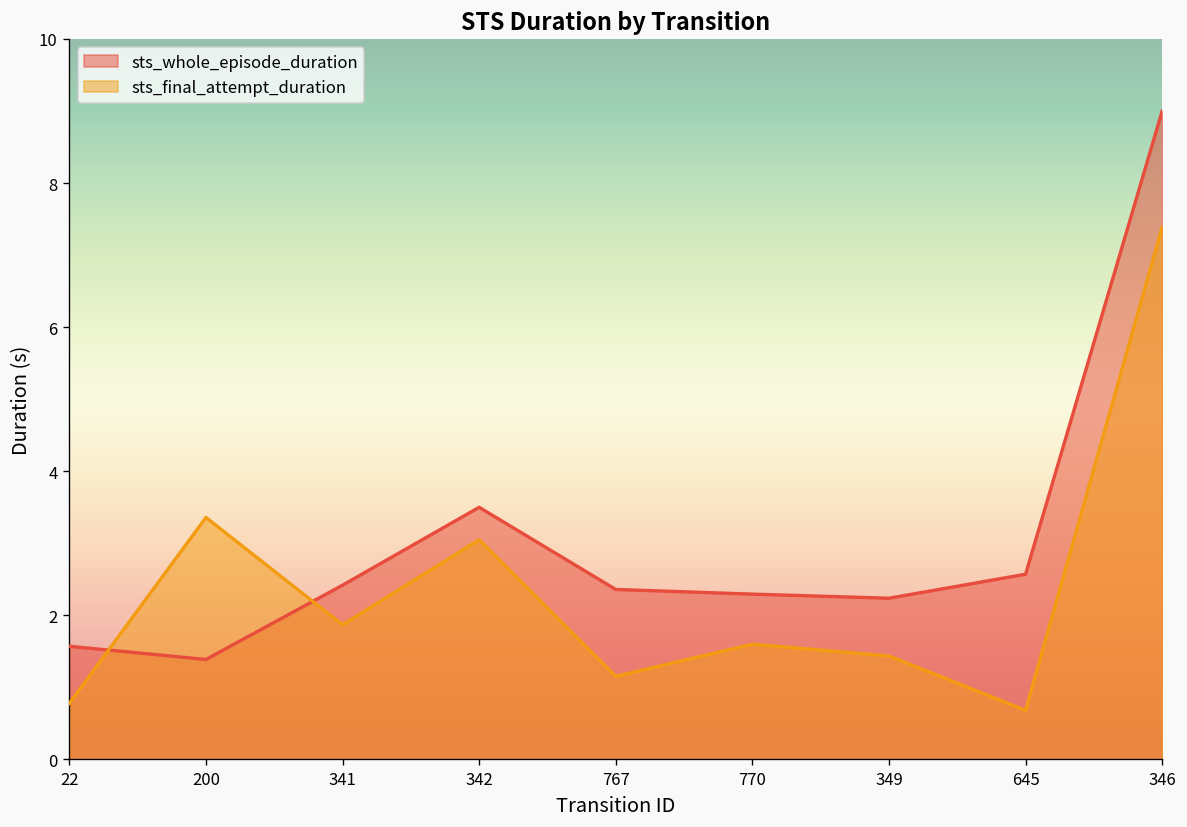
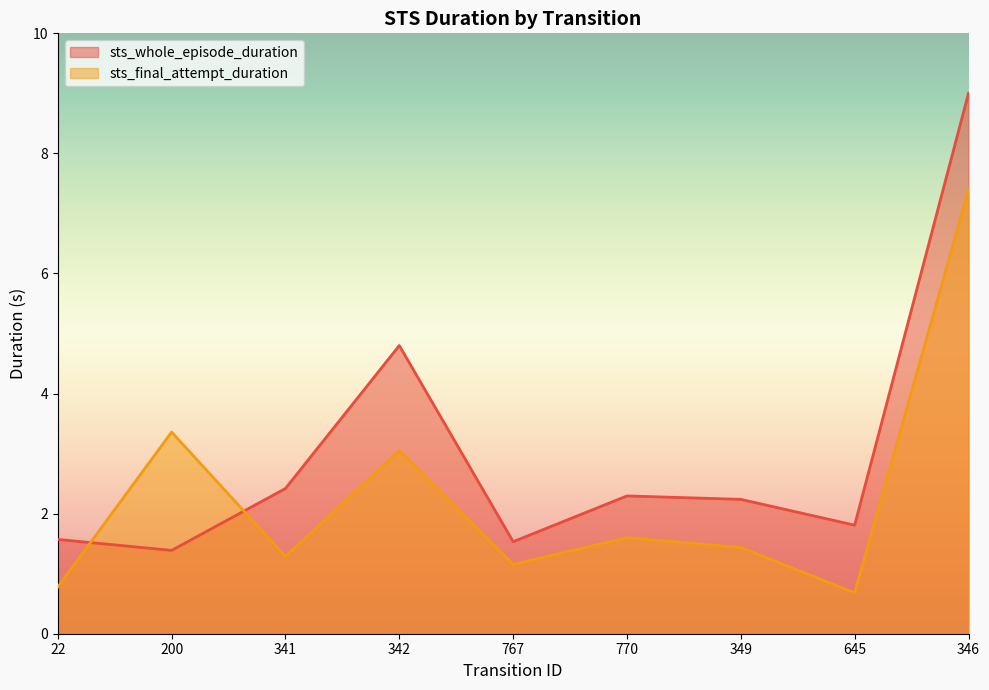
sts_final_attempt_duration, 341: 1.9 -> 1.3
sts_whole_episode_duration, 342: 3.5 -> 4.8
sts_whole_episode_duration, 767: 2.4 -> 1.5
sts_whole_episode_duration, 645: 2.6 -> 1.8
